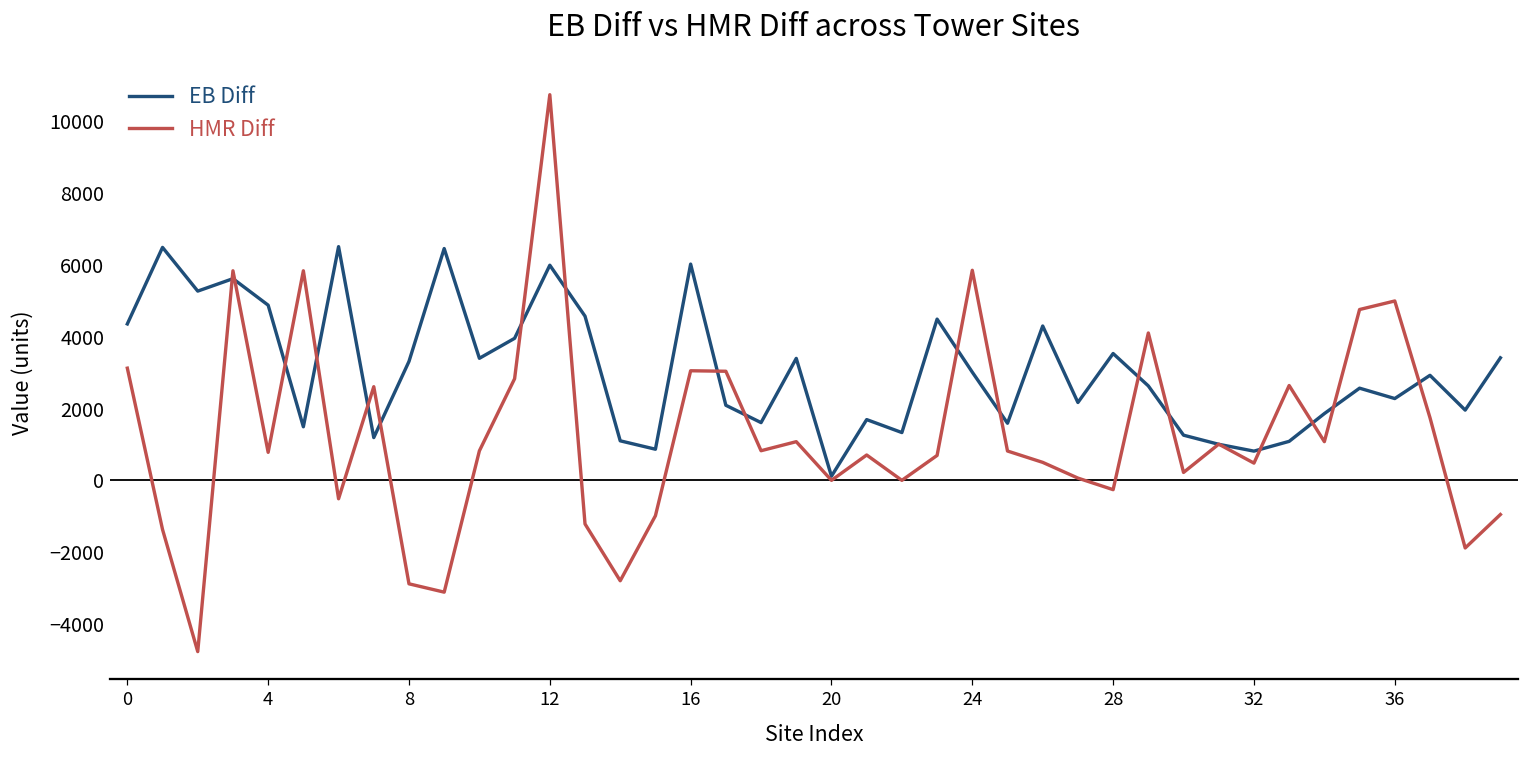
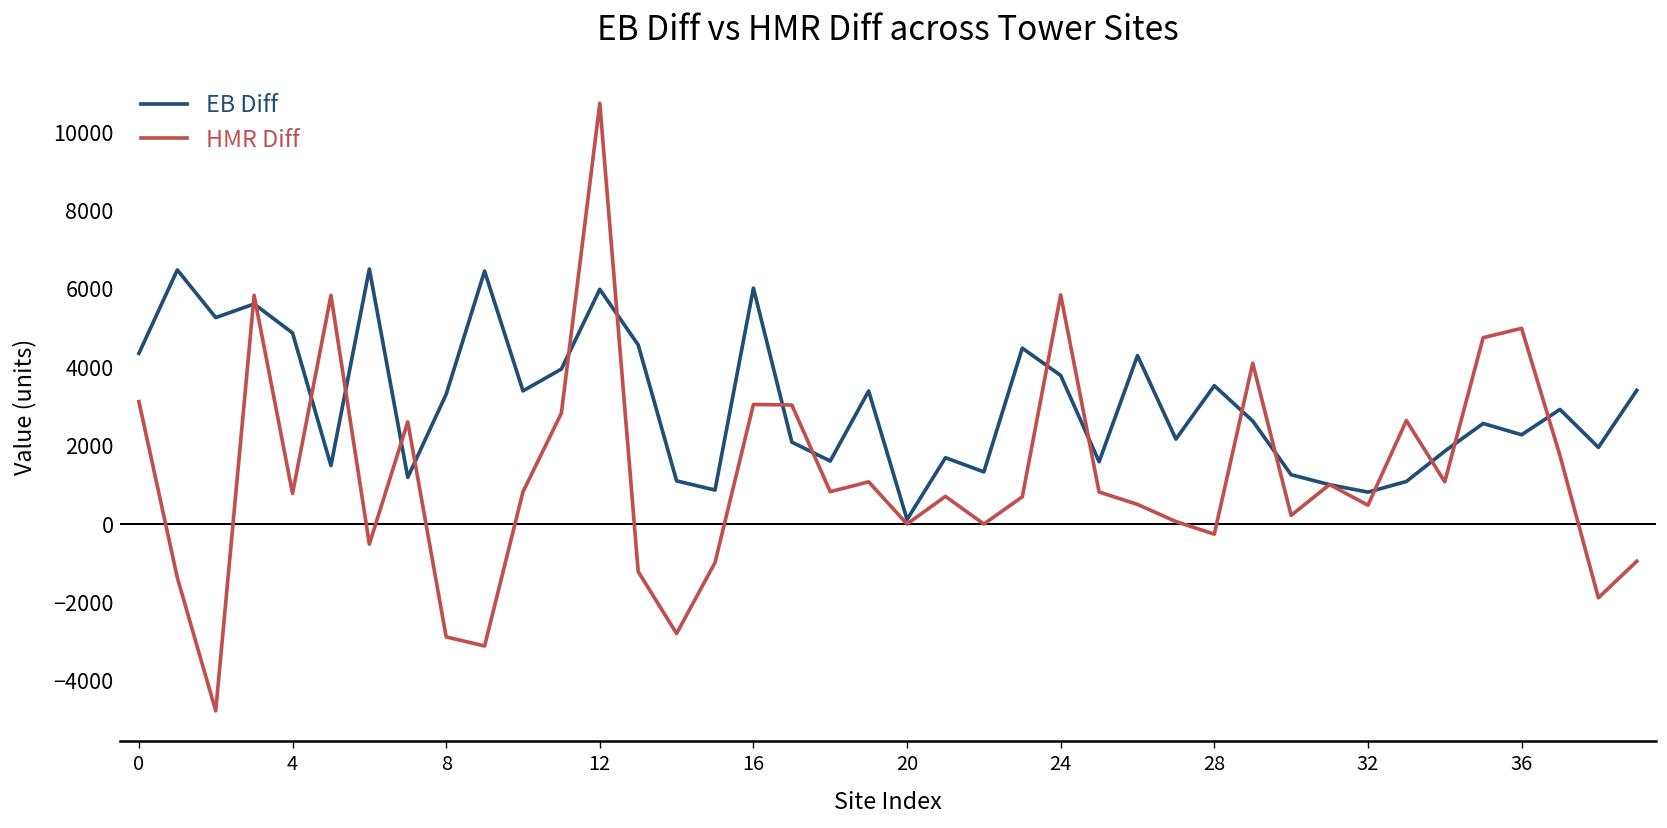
EB Diff, 24: 3000 -> 3800
